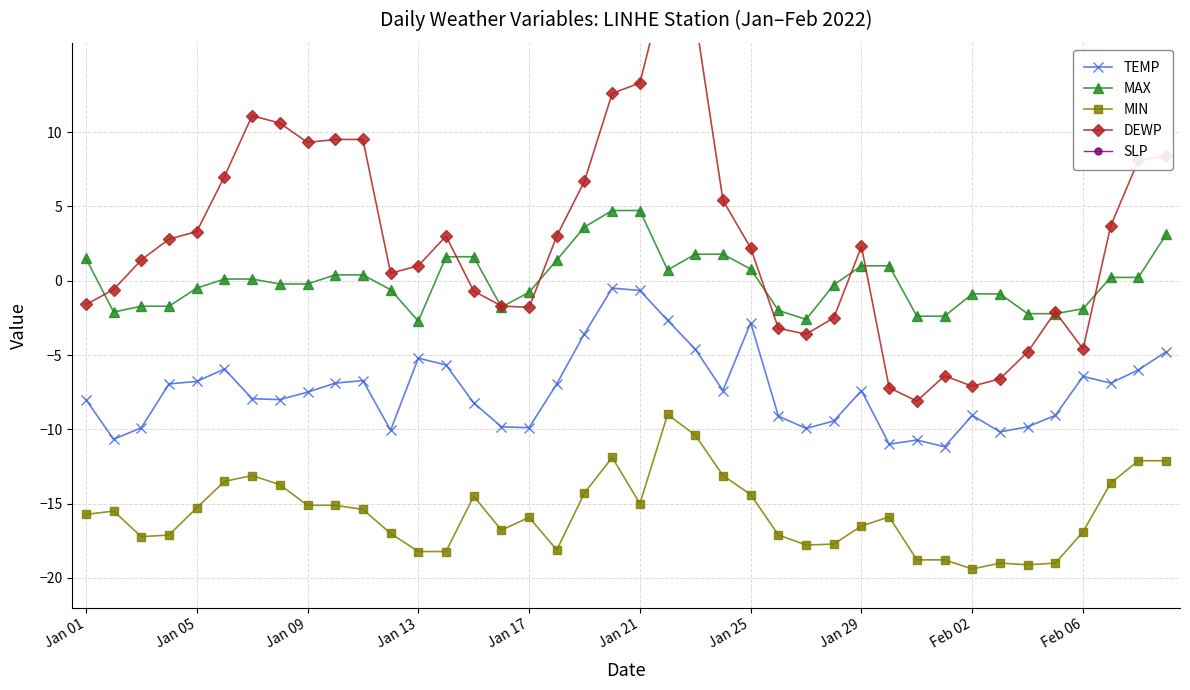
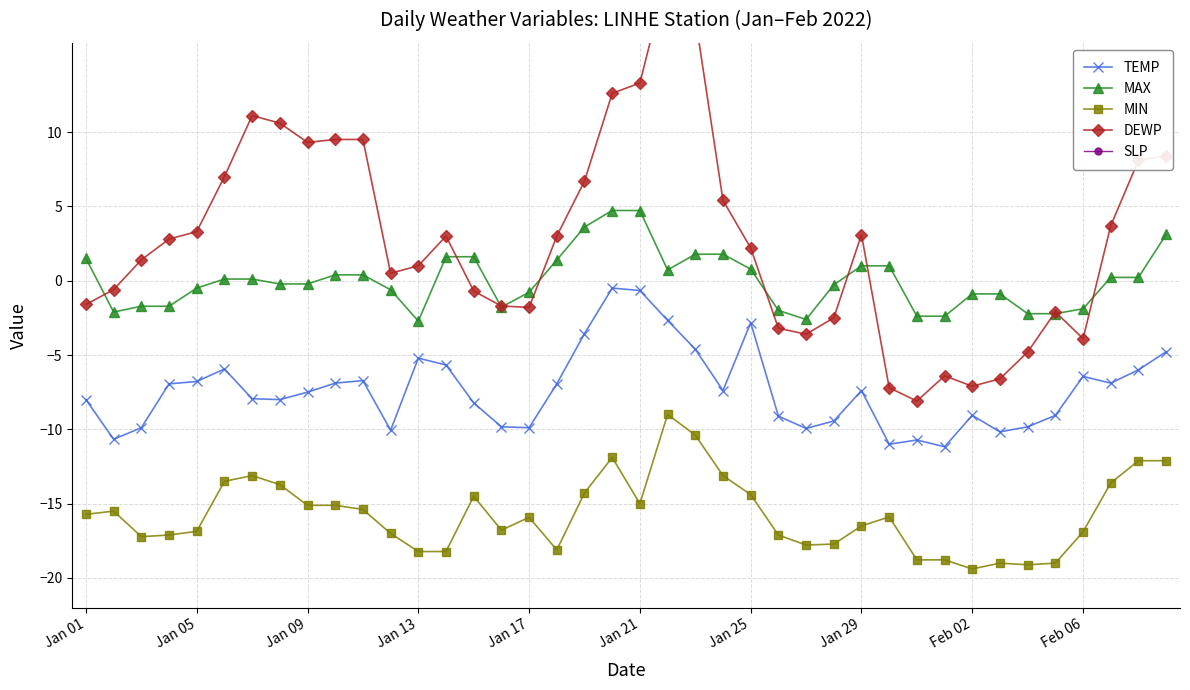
MIN, Jan 05: -15.3 -> -16.9
DEWP, Jan 29: 2.3 -> 3.1
DEWP, Feb 06: -4.6 -> -3.9
